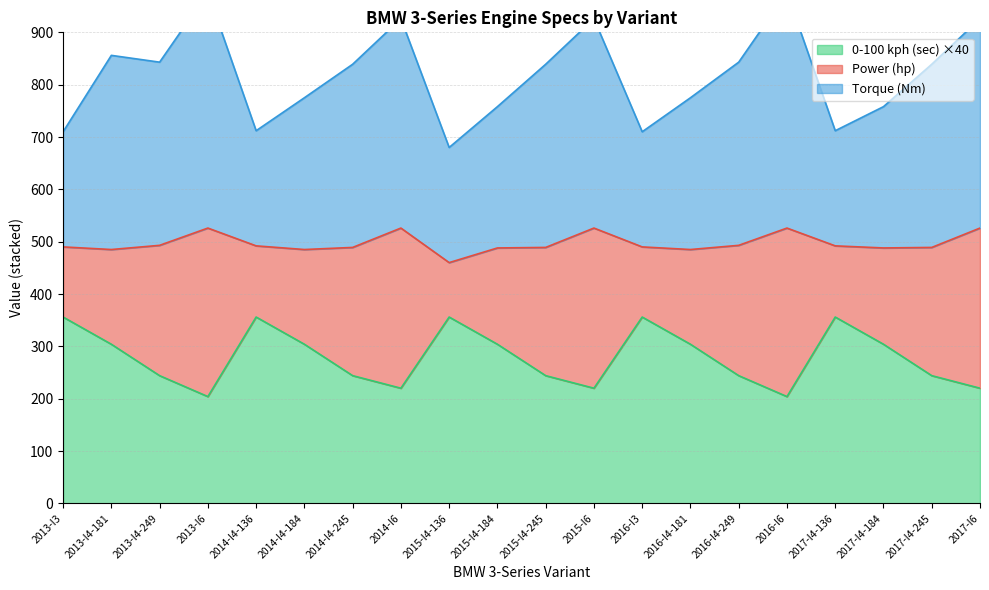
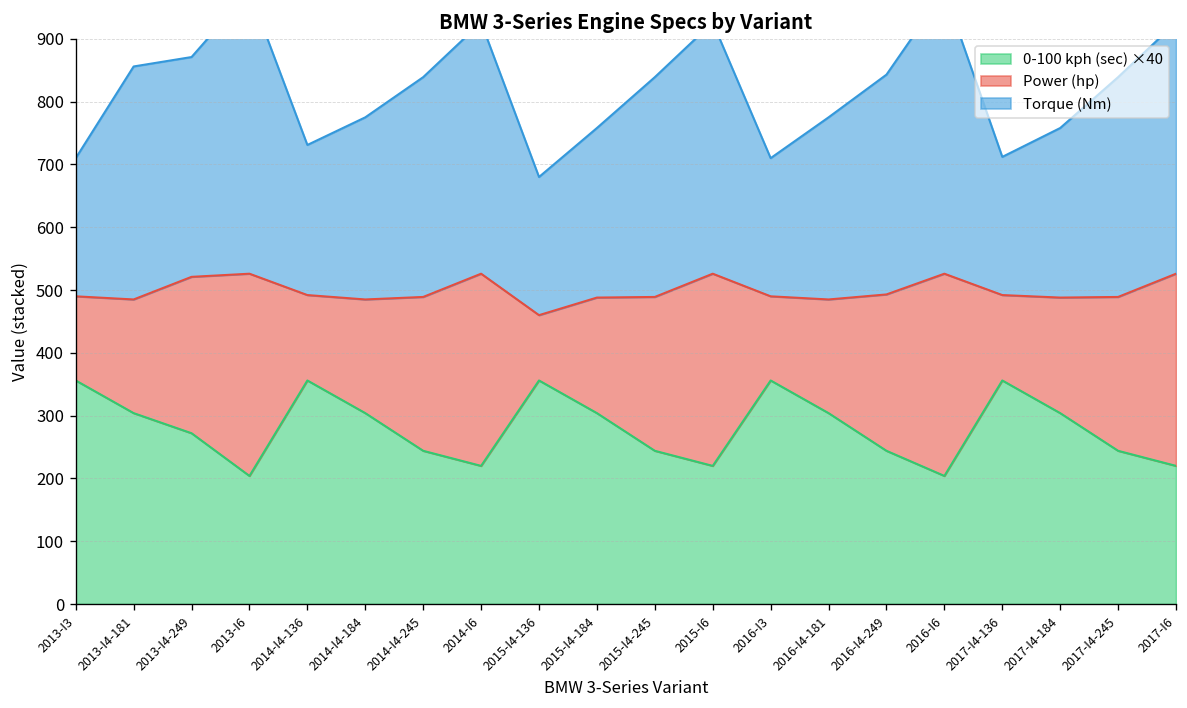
0-100 kph (sec) ×40, 2013-I4-249: 240 -> 270
Torque (Nm), 2014-I4-136: 220 -> 240
